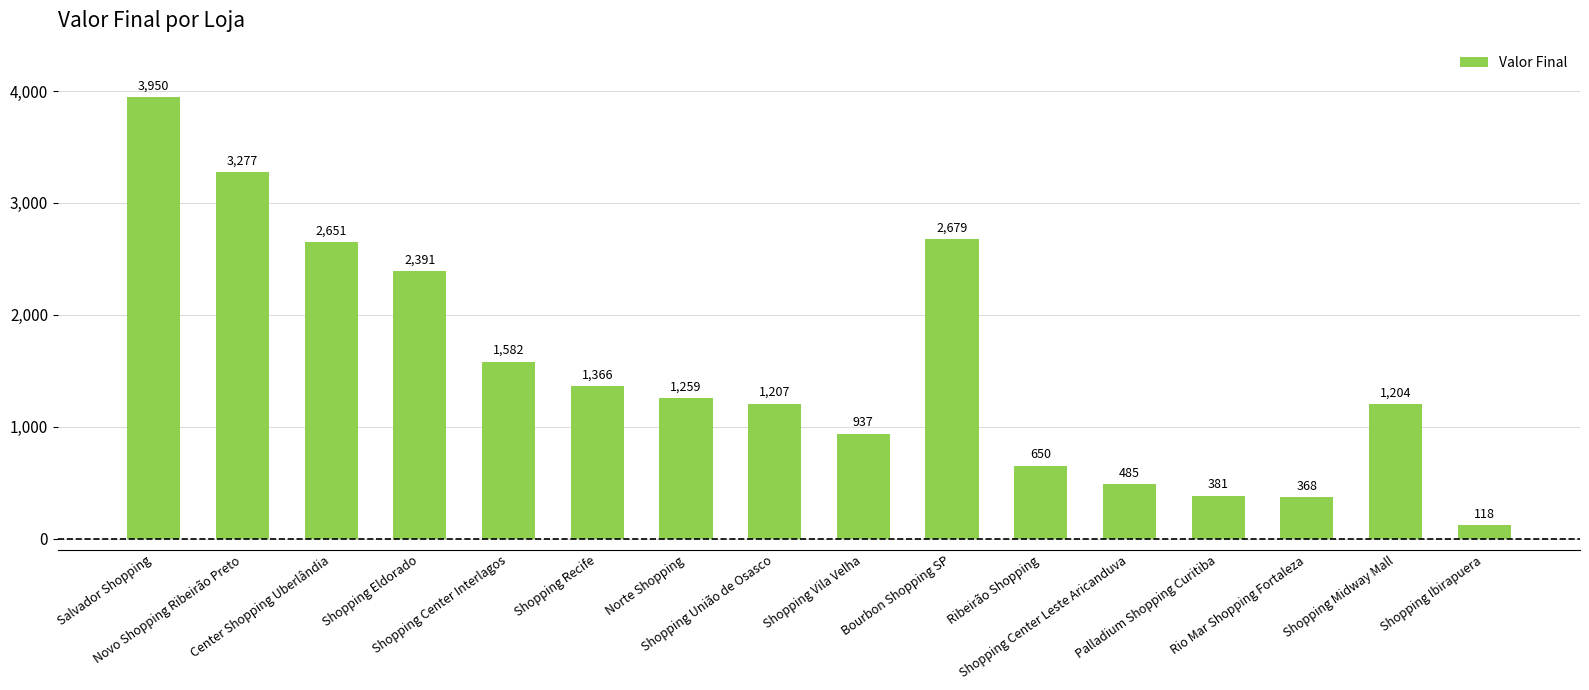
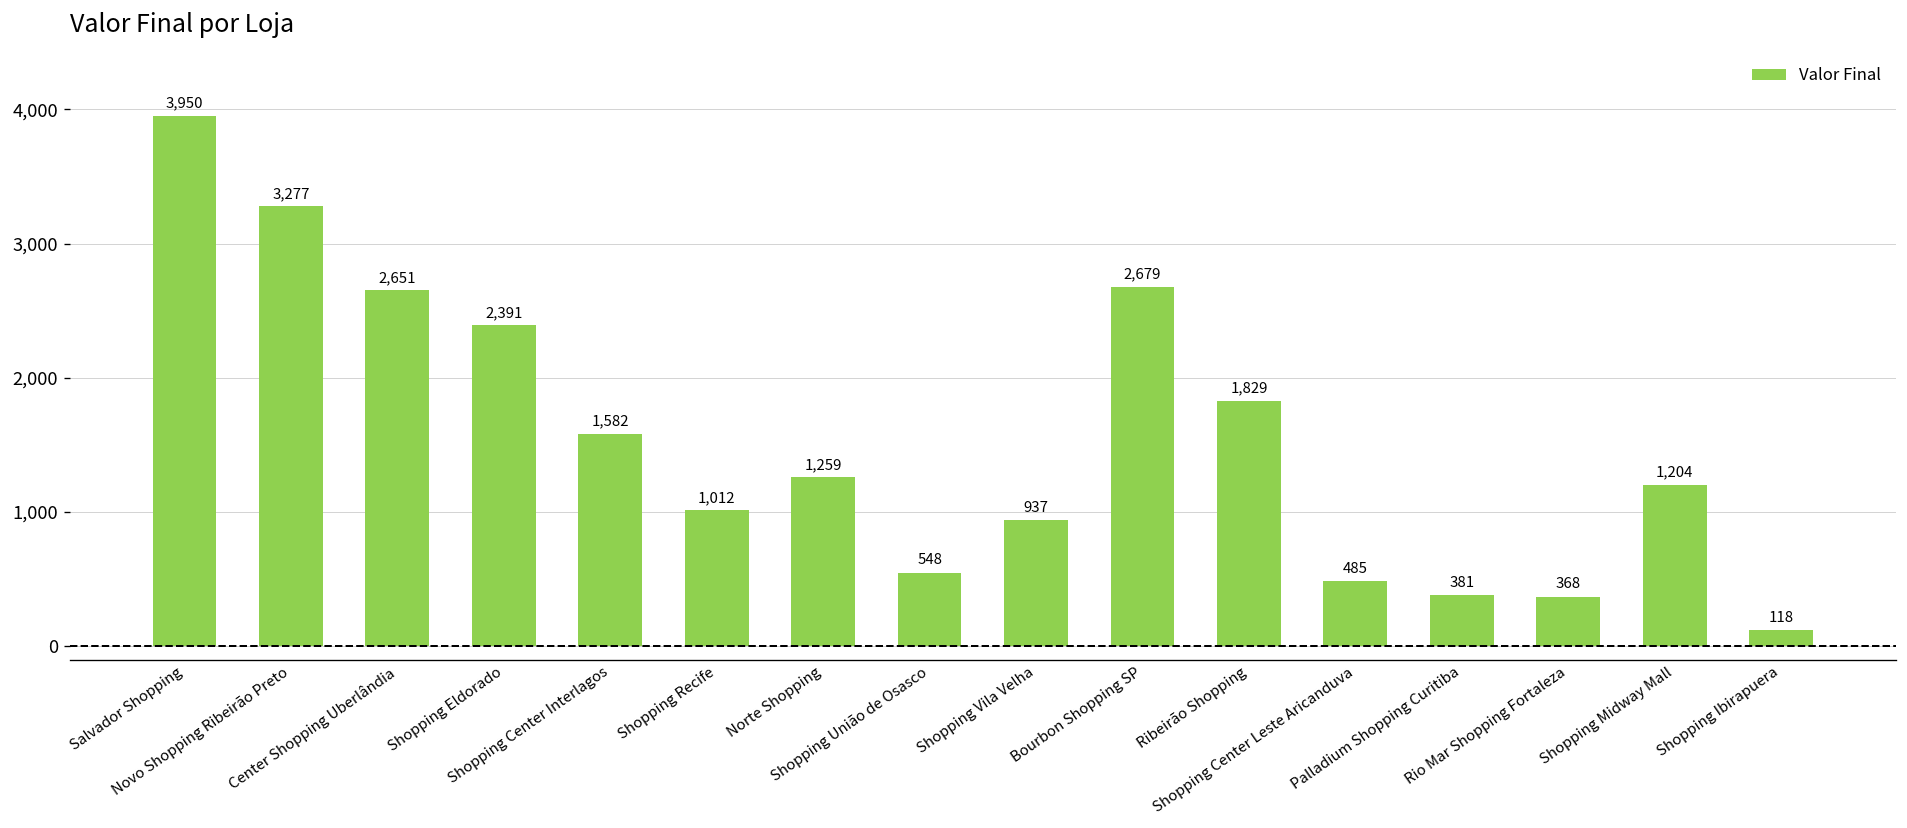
Shopping Recife: 1,366 -> 1,012
Shopping União de Osasco: 1,207 -> 548
Ribeirão Shopping: 650 -> 1,829
